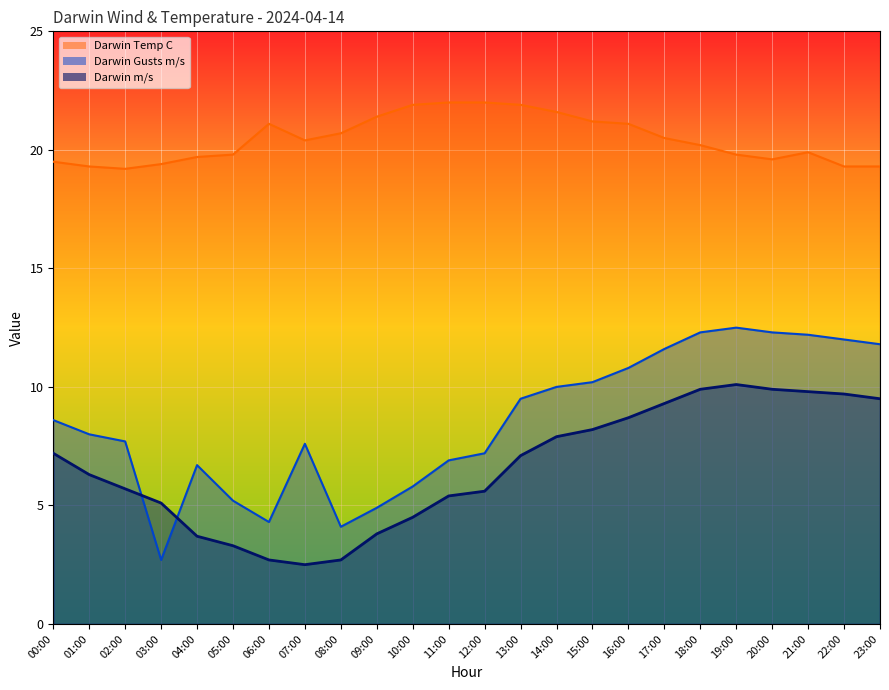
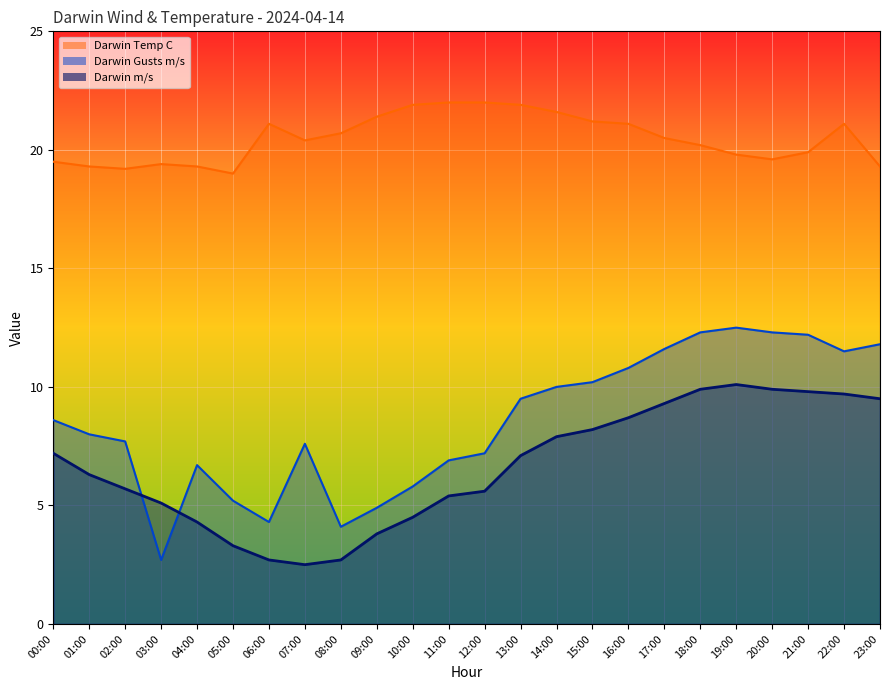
Darwin Temp C, 04:00: 19.7 -> 19.3
Darwin m/s, 04:00: 3.7 -> 4.3
Darwin Temp C, 05:00: 19.8 -> 19.0
Darwin Temp C, 22:00: 19.3 -> 21.1
Darwin Gusts m/s, 22:00: 12.0 -> 11.5
